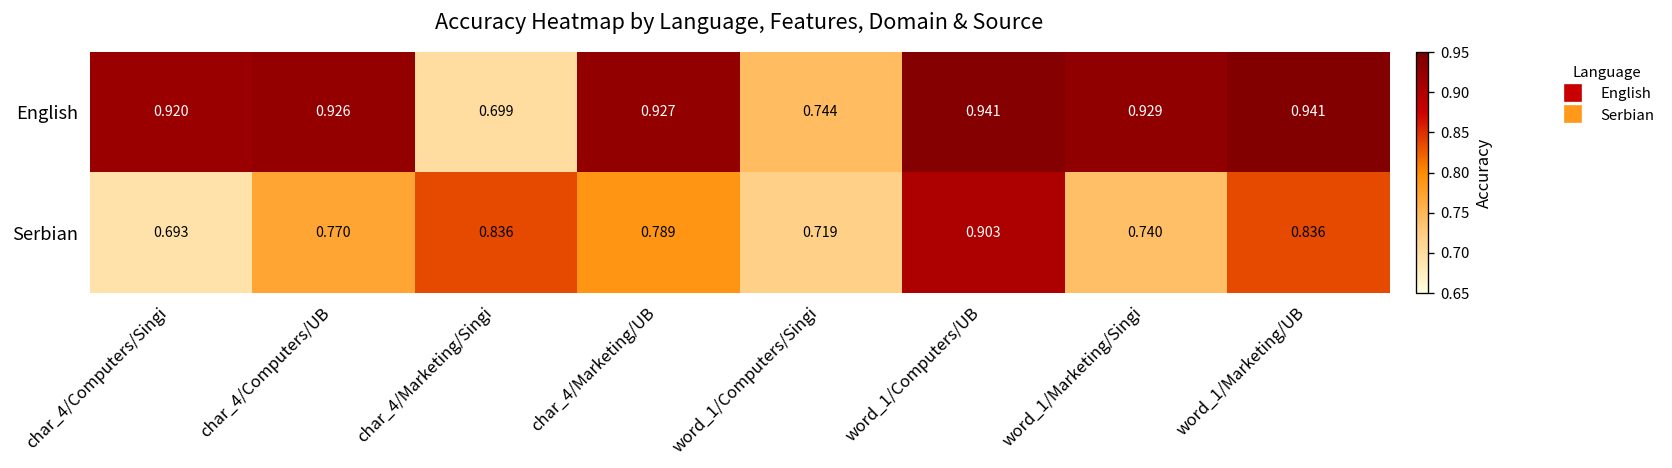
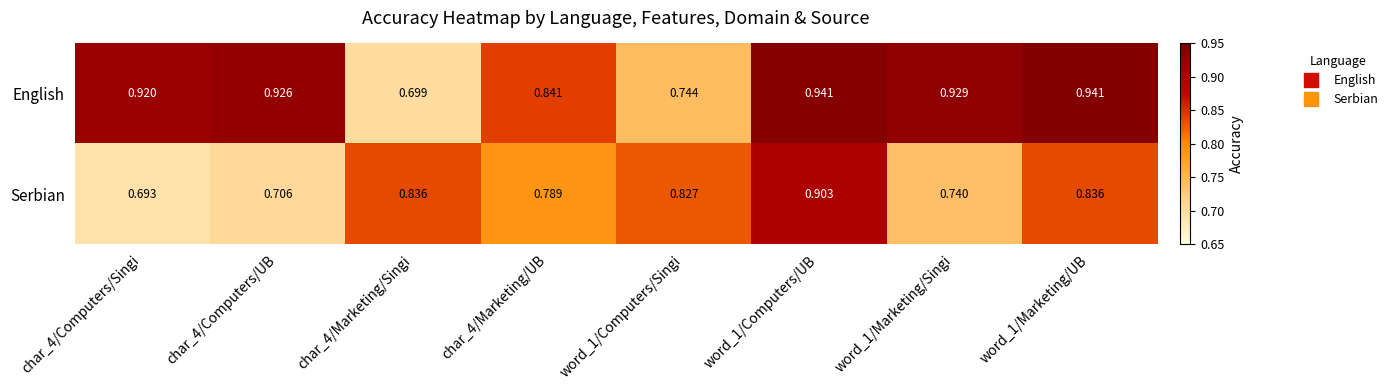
English, char_4/Marketing/UB: 0.927 -> 0.841
Serbian, char_4/Computers/UB: 0.770 -> 0.706
Serbian, word_1/Computers/Singi: 0.719 -> 0.827
